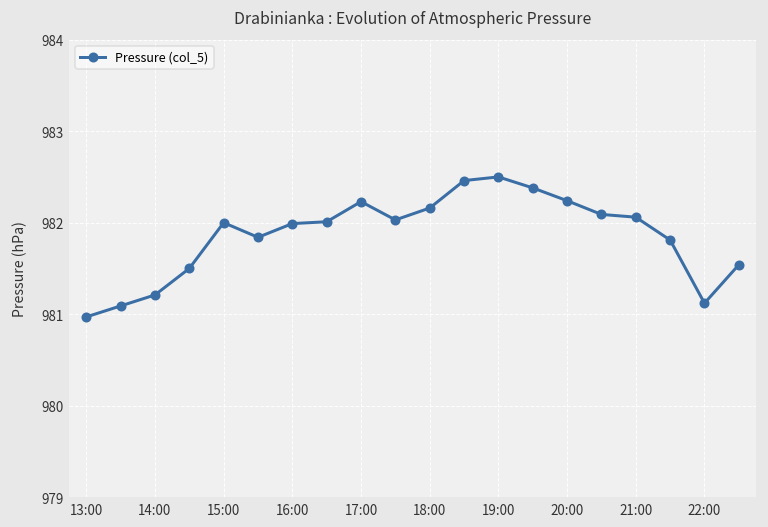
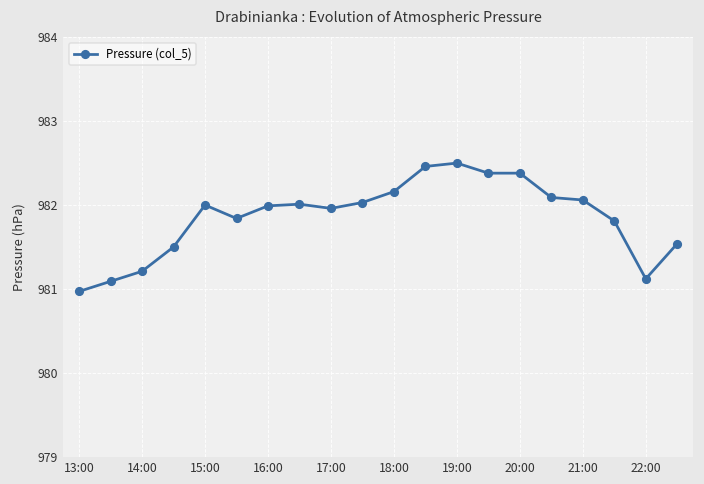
17:00: 982.2 -> 982.0
20:00: 982.2 -> 982.4
